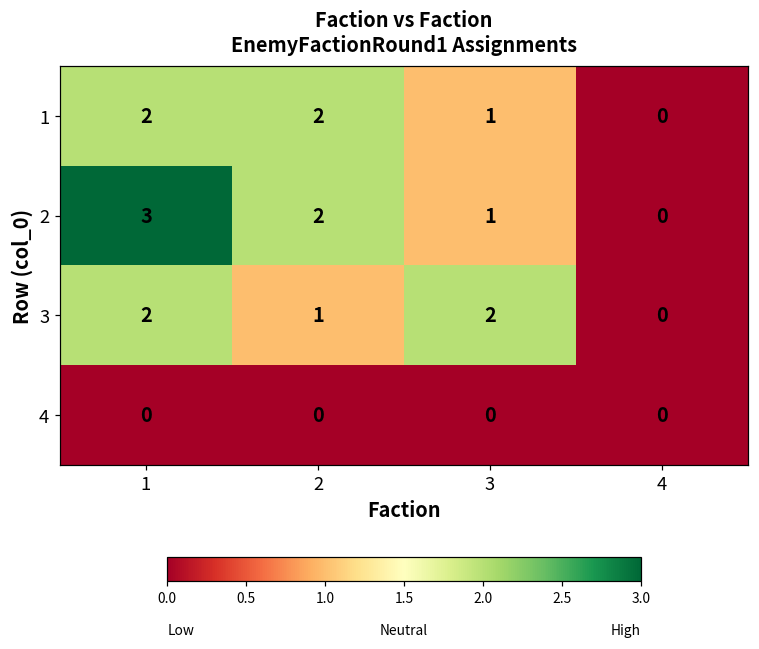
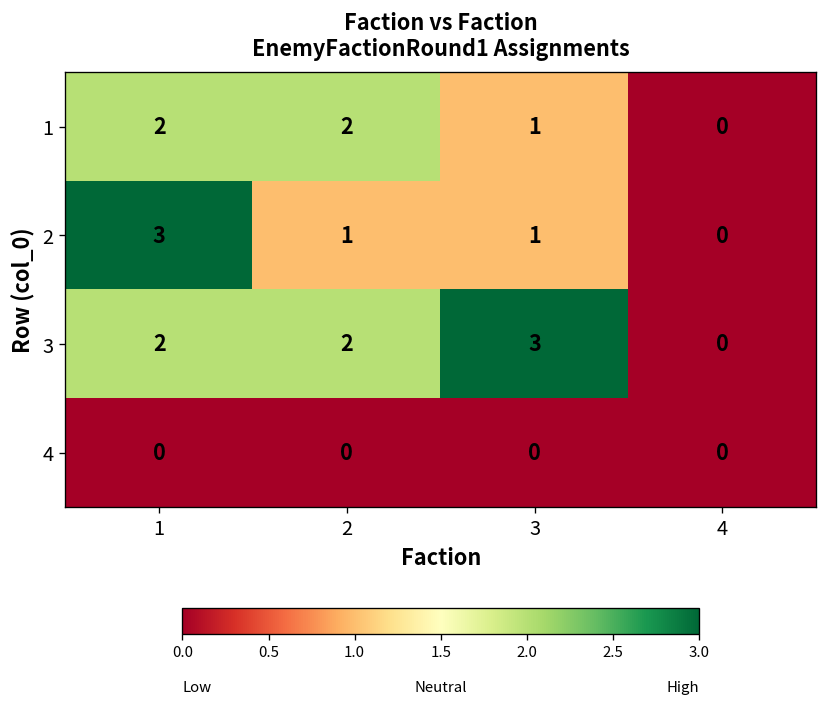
2, 2: 2 -> 1
3, 2: 1 -> 2
3, 3: 2 -> 3
